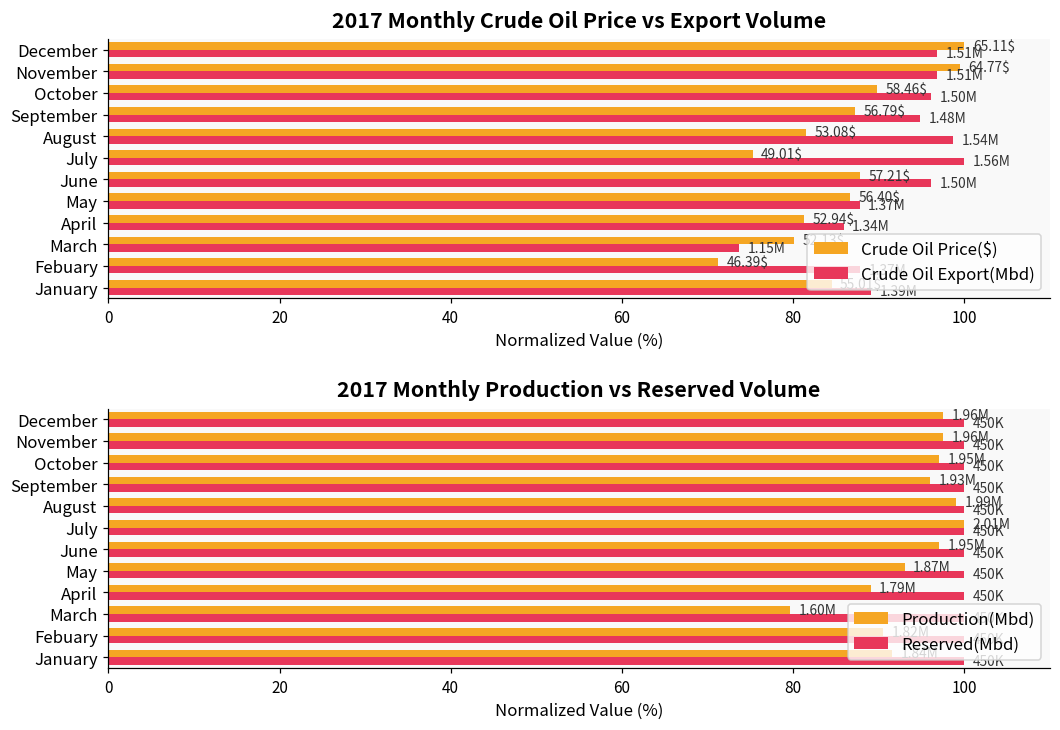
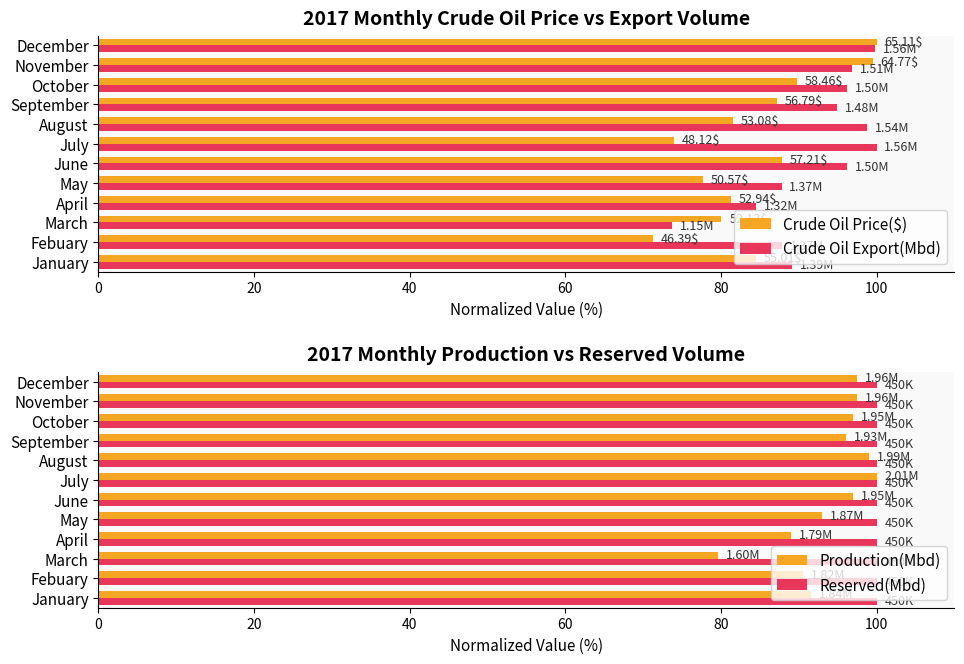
2017 Monthly Crude Oil Price vs Export Volume, Crude Oil Export(Mbd), December: 1.51M -> 1.56M
2017 Monthly Crude Oil Price vs Export Volume, Crude Oil Price($), July: 49.01$ -> 48.12$
2017 Monthly Crude Oil Price vs Export Volume, Crude Oil Price($), May: 56.40$ -> 50.57$
2017 Monthly Crude Oil Price vs Export Volume, Crude Oil Export(Mbd), April: 86 -> 85
